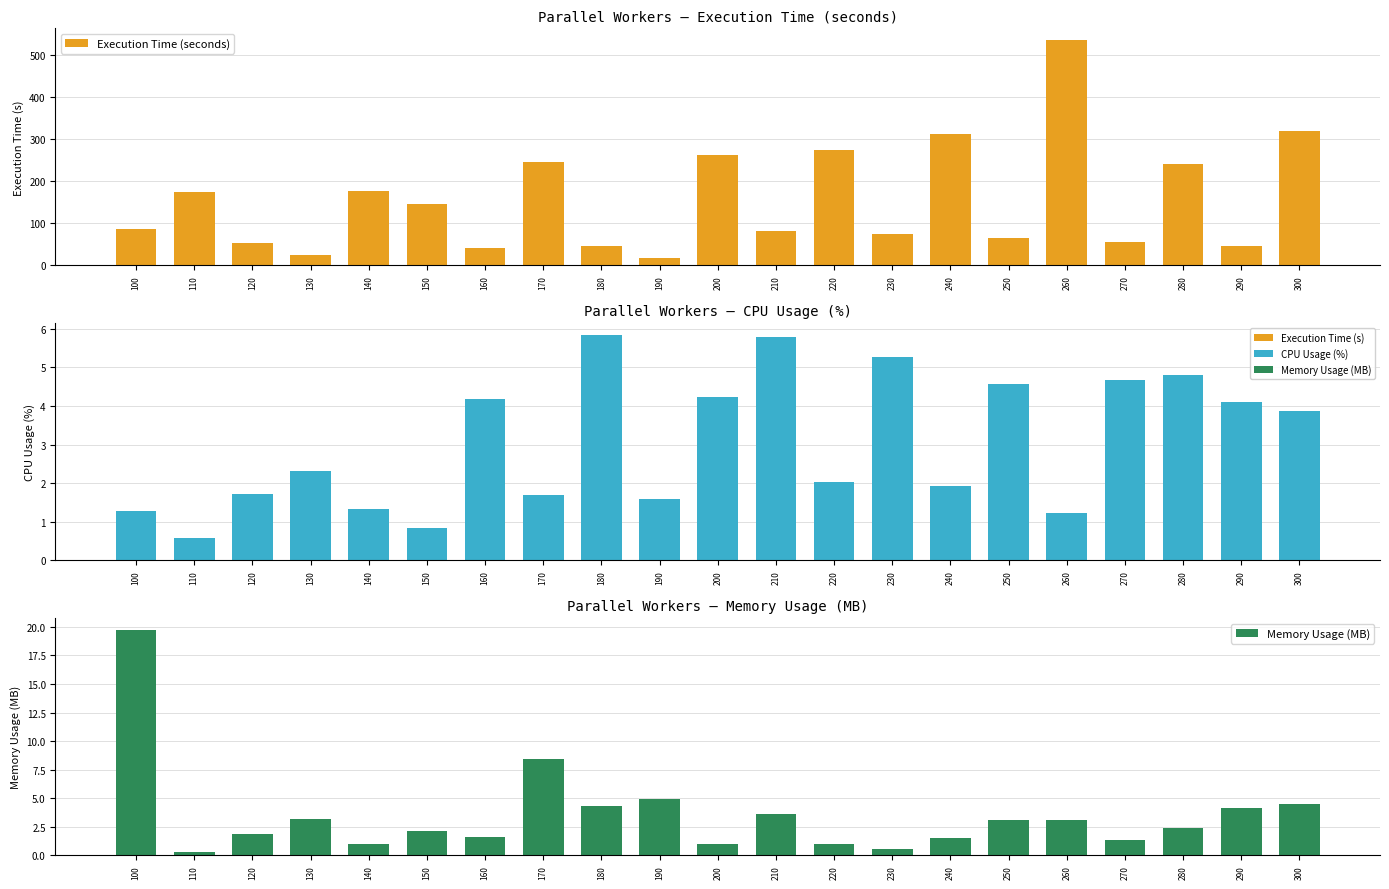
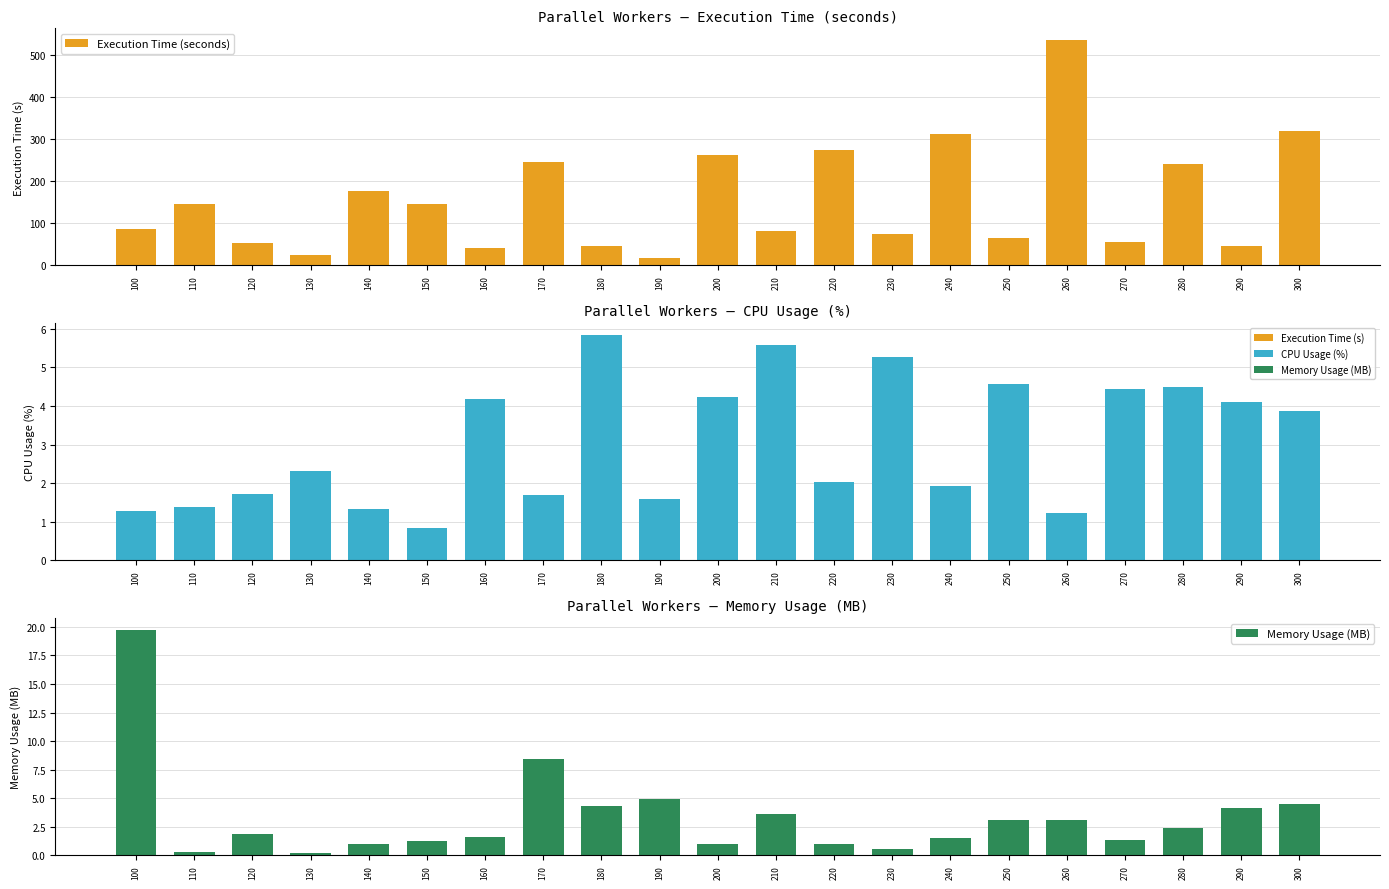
Parallel Workers – Execution Time (seconds), 110: 170 -> 150
Parallel Workers – CPU Usage (%), 110: 0.6 -> 1.4
Parallel Workers – CPU Usage (%), 210: 5.8 -> 5.6
Parallel Workers – CPU Usage (%), 270: 4.7 -> 4.4
Parallel Workers – CPU Usage (%), 280: 4.8 -> 4.5
Parallel Workers – Memory Usage (MB), 130: 3.2 -> 0.2
Parallel Workers – Memory Usage (MB), 150: 2.2 -> 1.3
